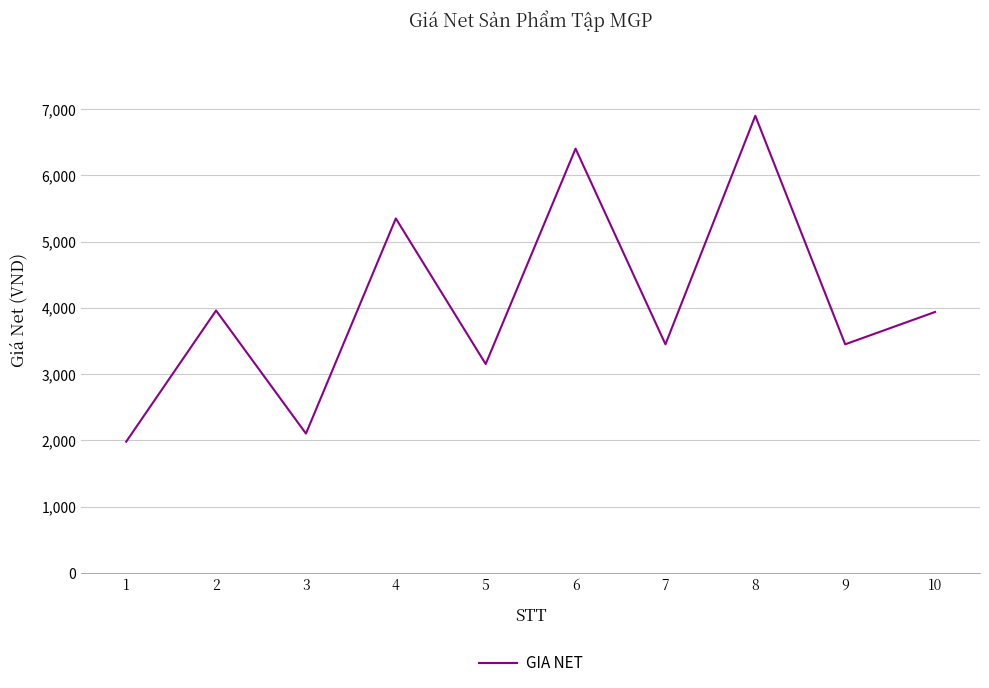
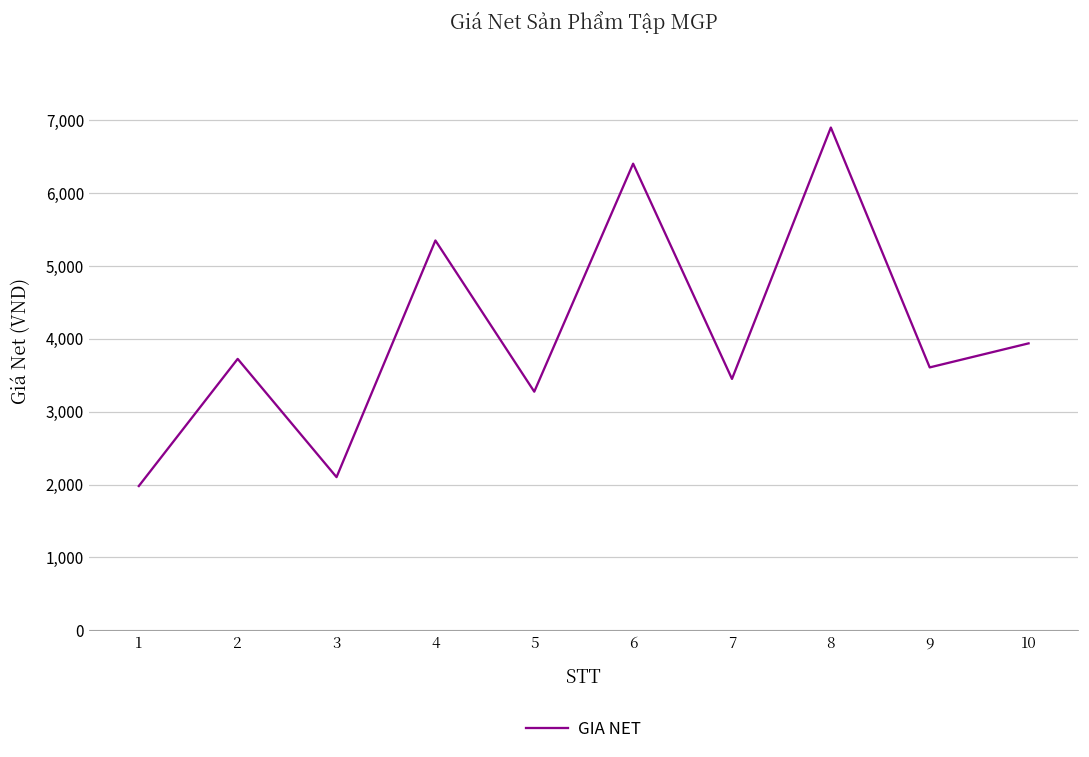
2: 4,000 -> 3,700
5: 3,200 -> 3,300
9: 3,500 -> 3,600
